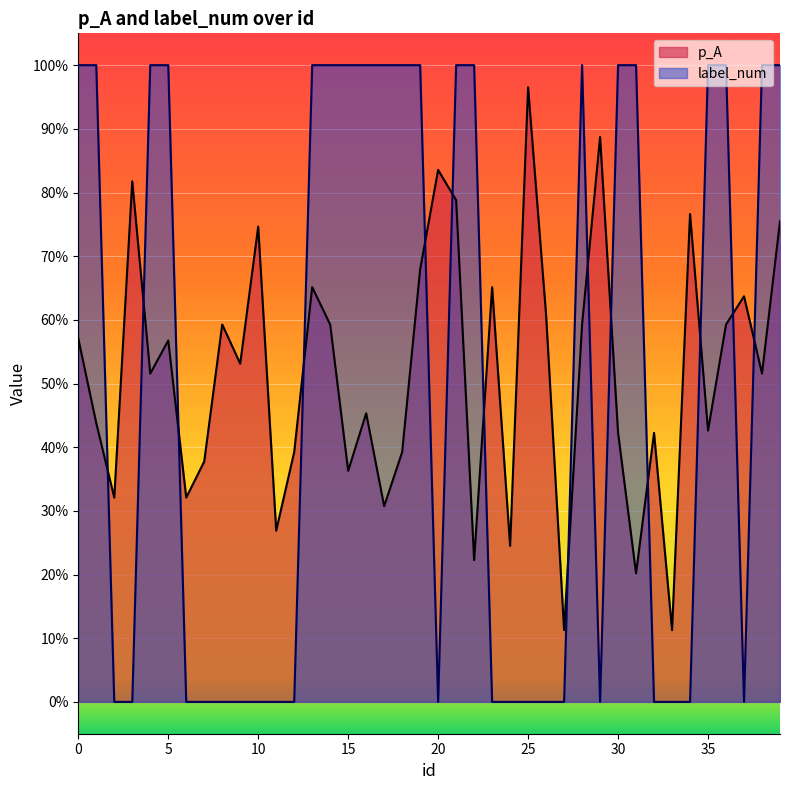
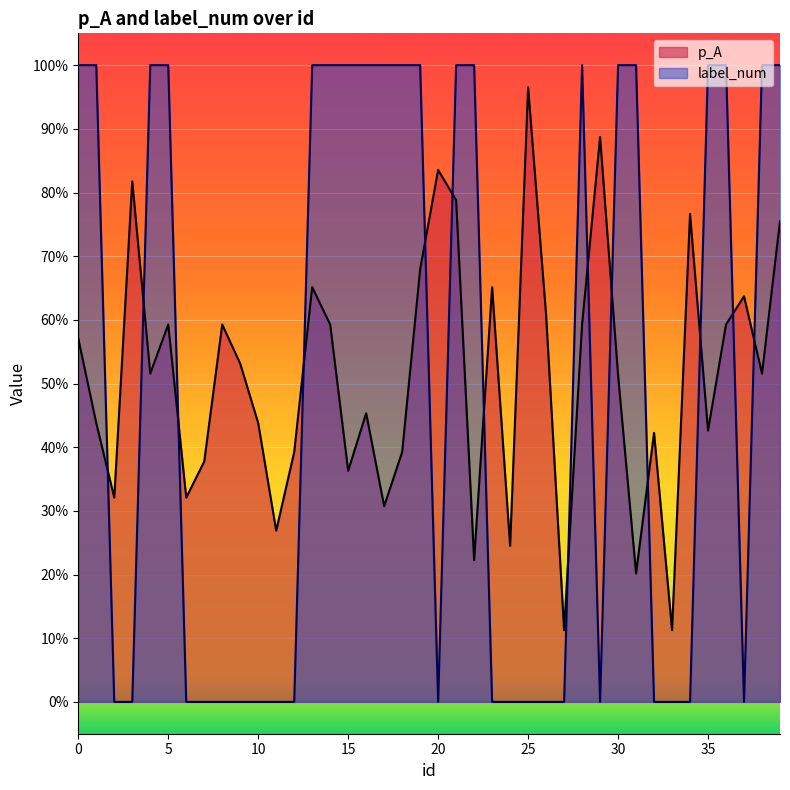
p_A, 5: 57% -> 59%
p_A, 10: 75% -> 44%
p_A, 30: 42% -> 51%
